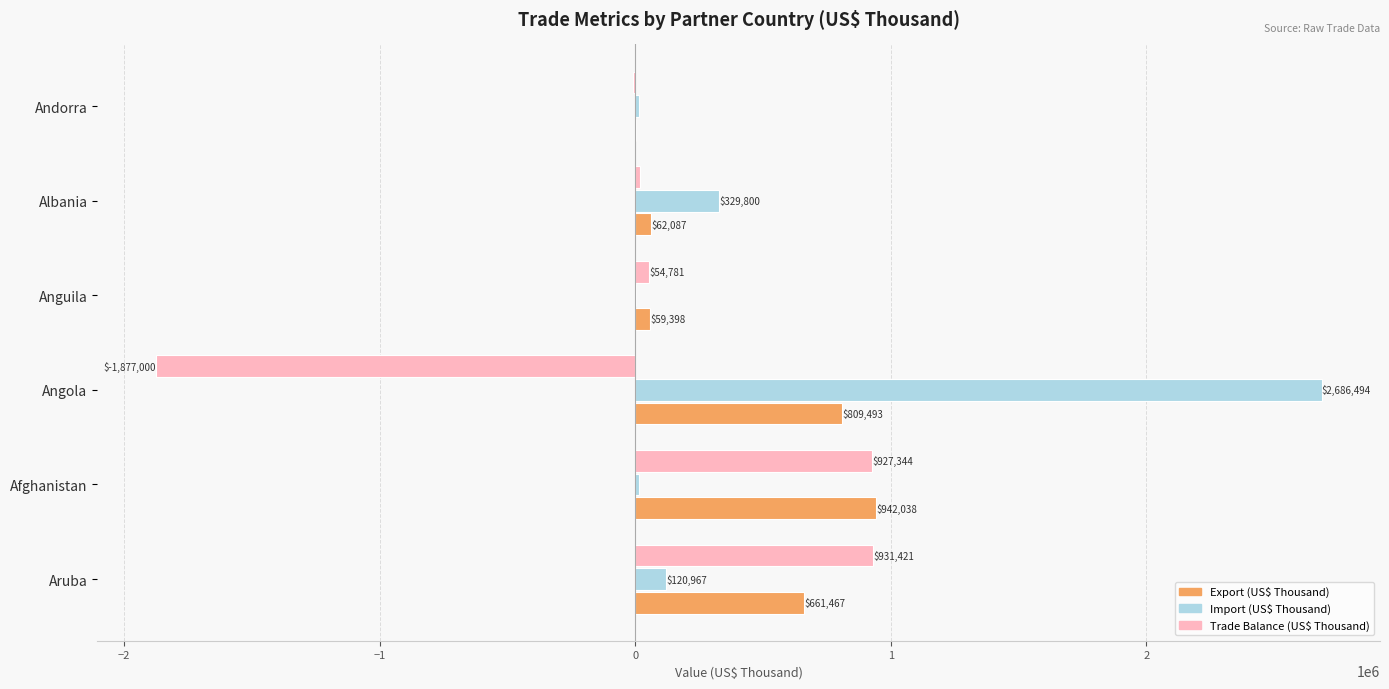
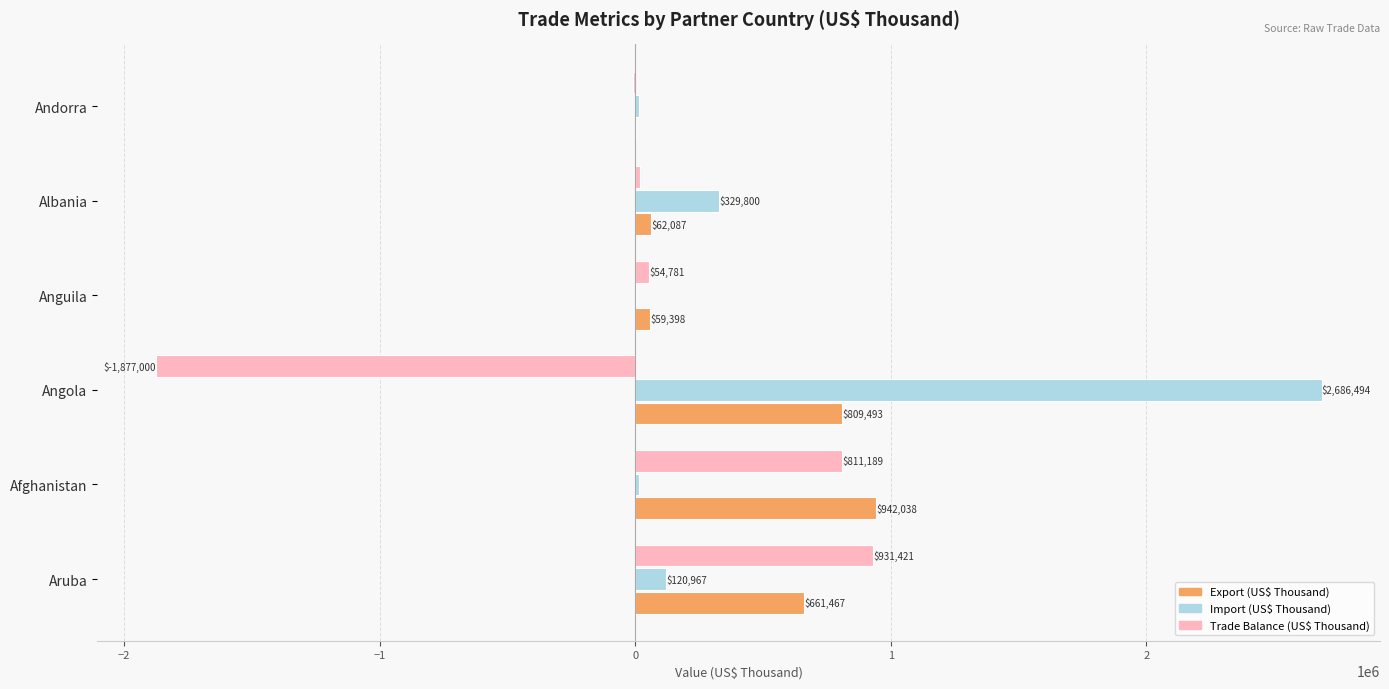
Trade Balance (US$ Thousand), Afghanistan: $927,344 -> $811,189
